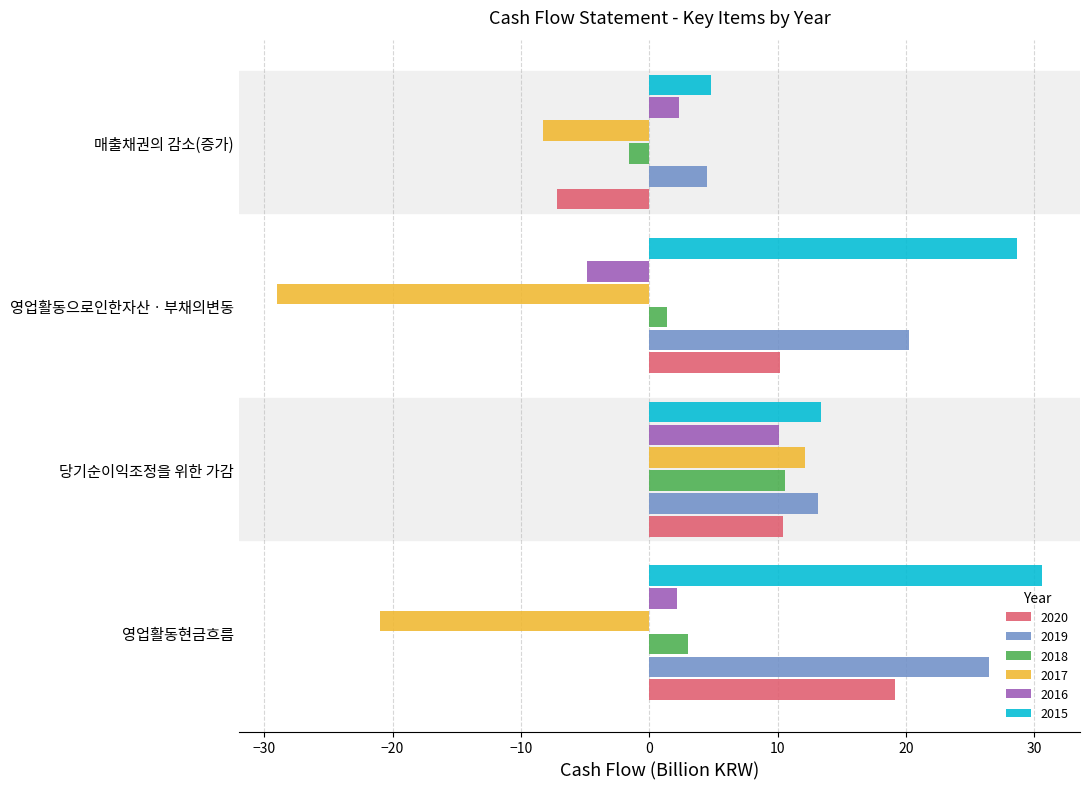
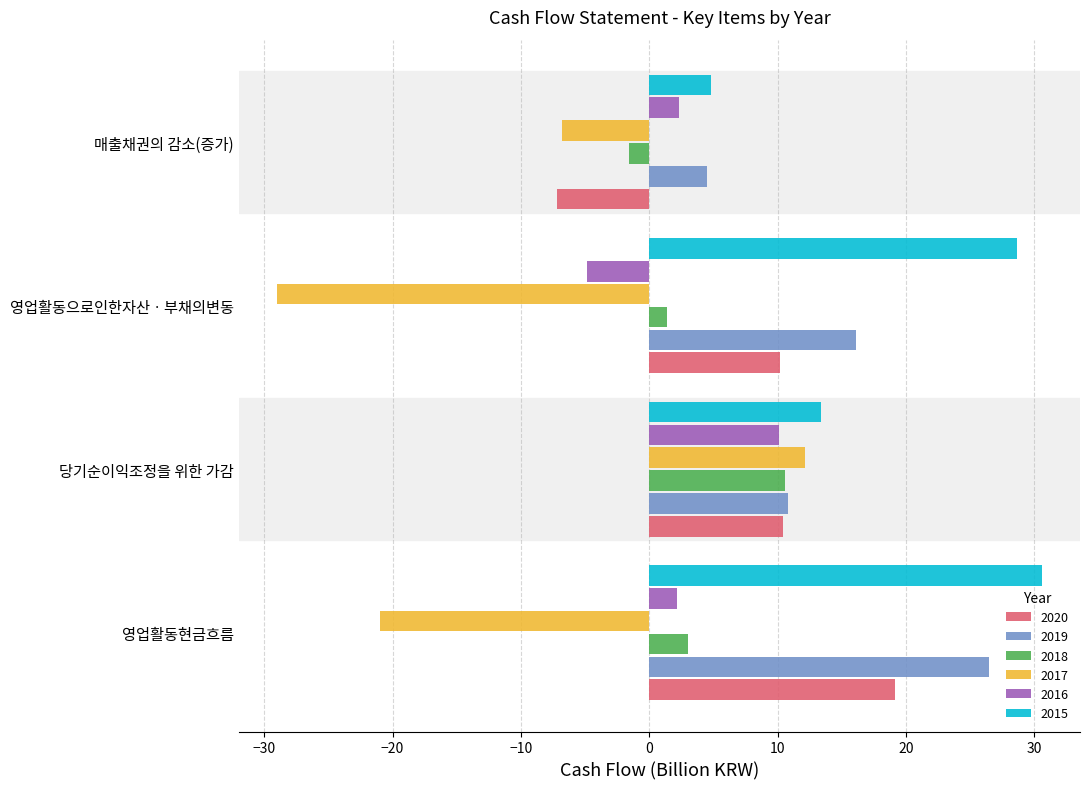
2017, 매출채권의 감소(증가): -8.3 -> -6.8
2019, 영업활동으로인한자산ㆍ부채의변동: 20.3 -> 16.1
2019, 당기순이익조정을 위한 가감: 13.1 -> 10.9
